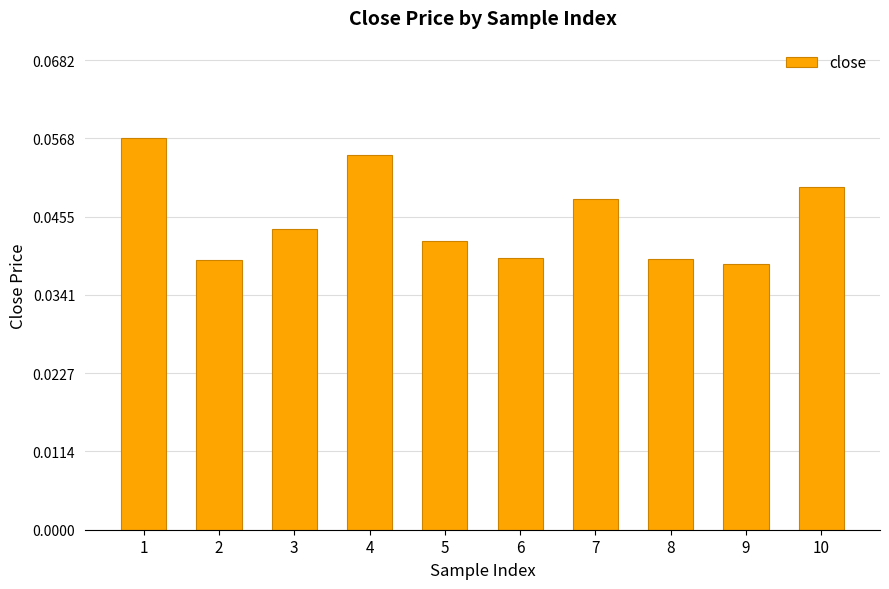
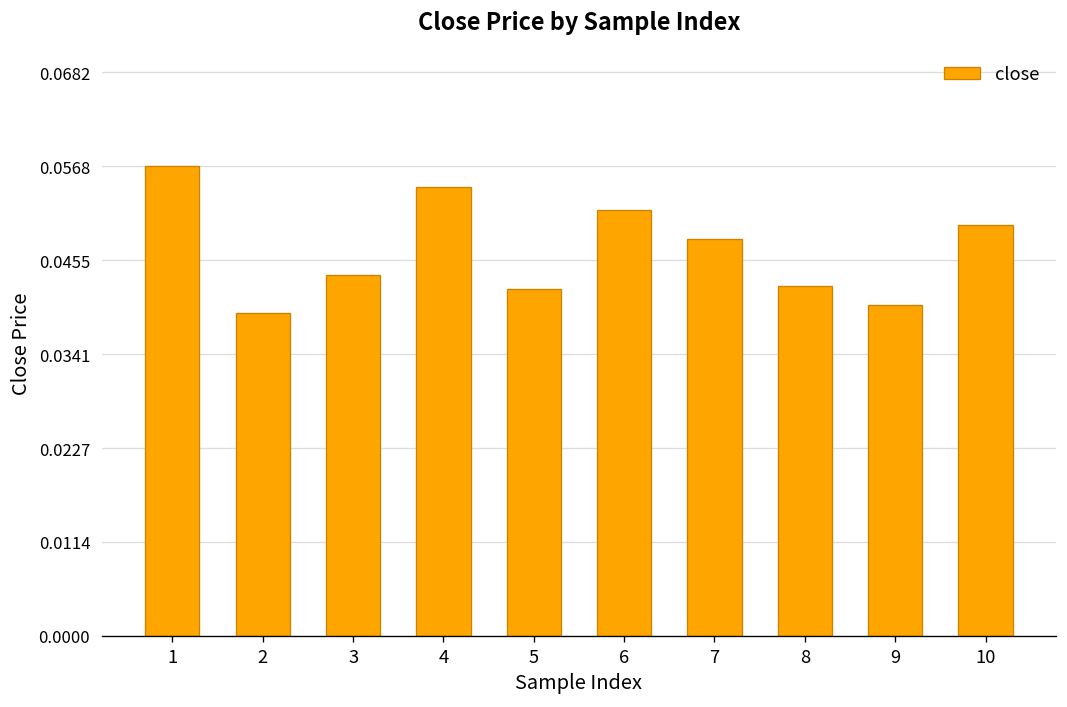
6: 0.040 -> 0.052
8: 0.039 -> 0.042
9: 0.039 -> 0.040
